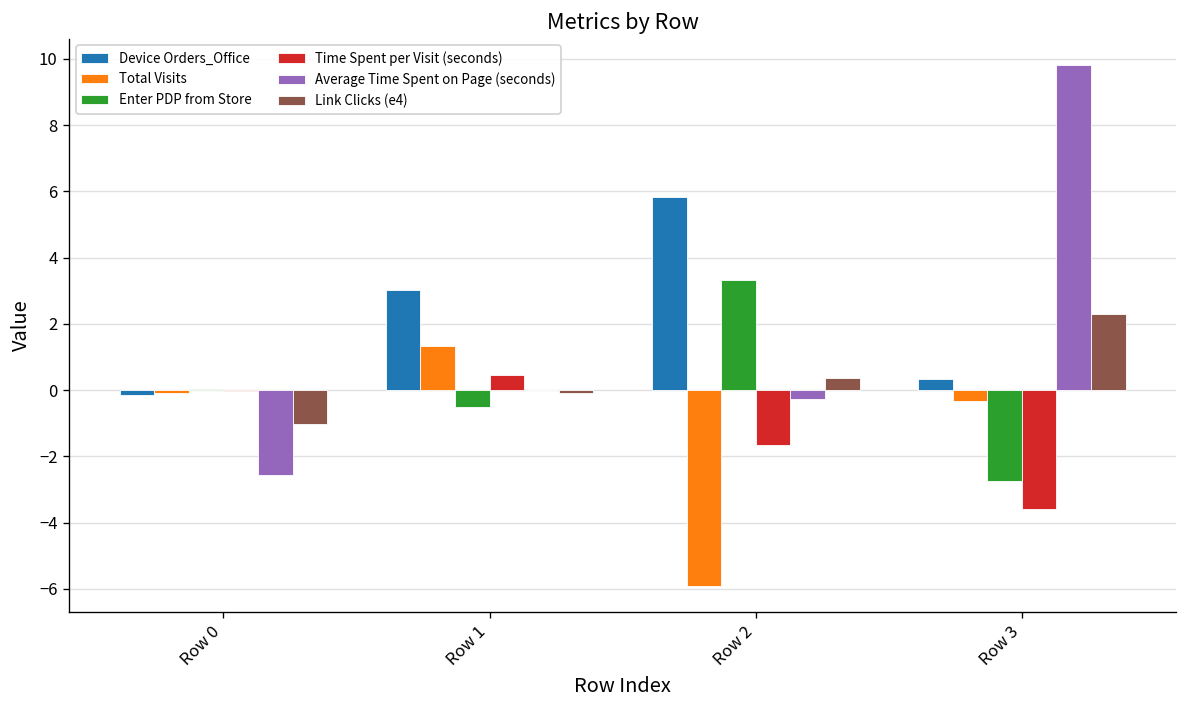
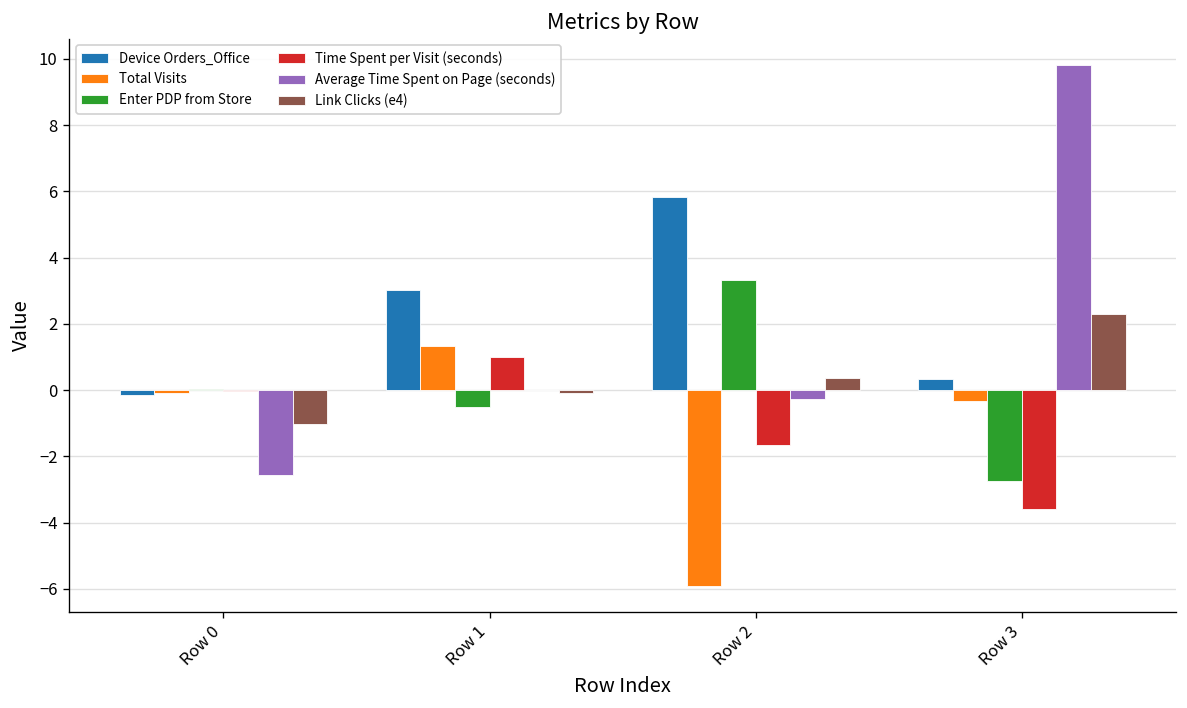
Time Spent per Visit (seconds), Row 1: 0.5 -> 1.0
